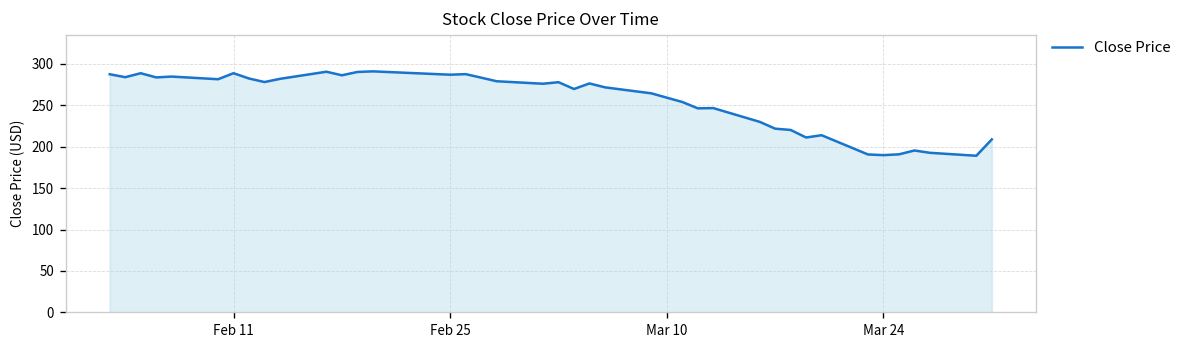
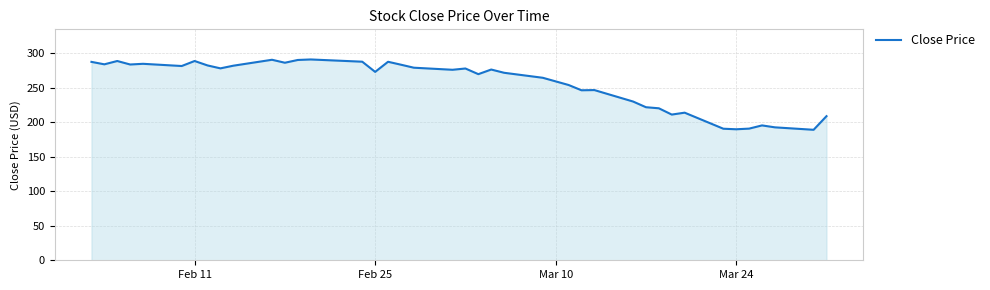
Feb 25: 290 -> 270
